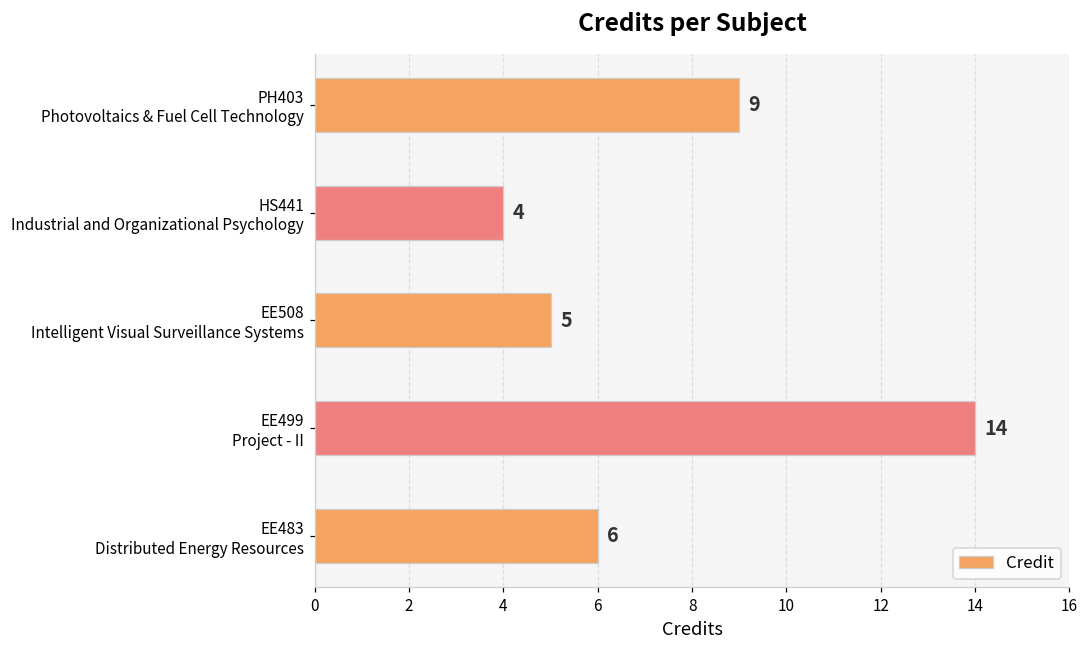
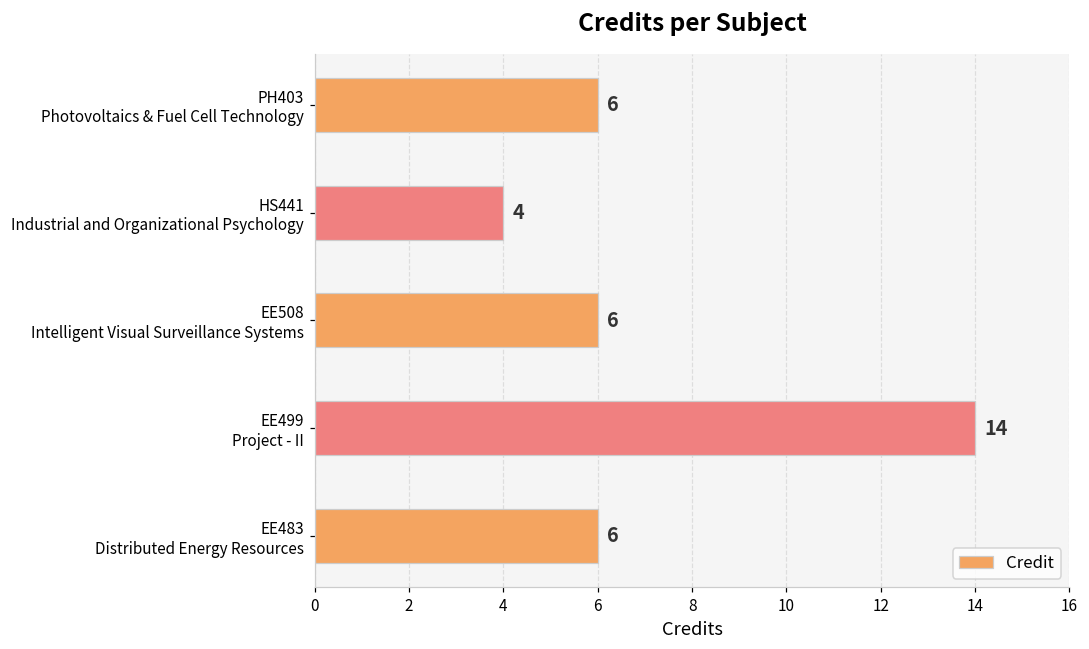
PH403 Photovoltaics & Fuel Cell Technology: 9 -> 6
EE508 Intelligent Visual Surveillance Systems: 5 -> 6
